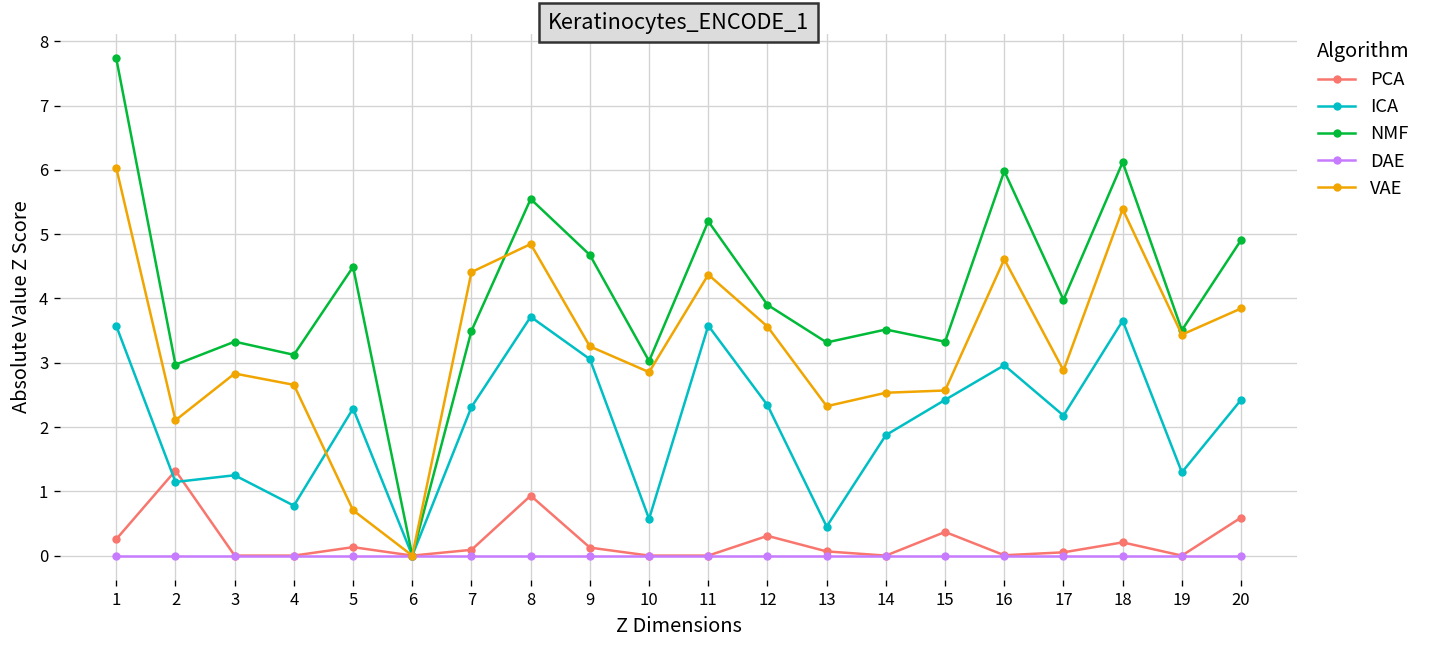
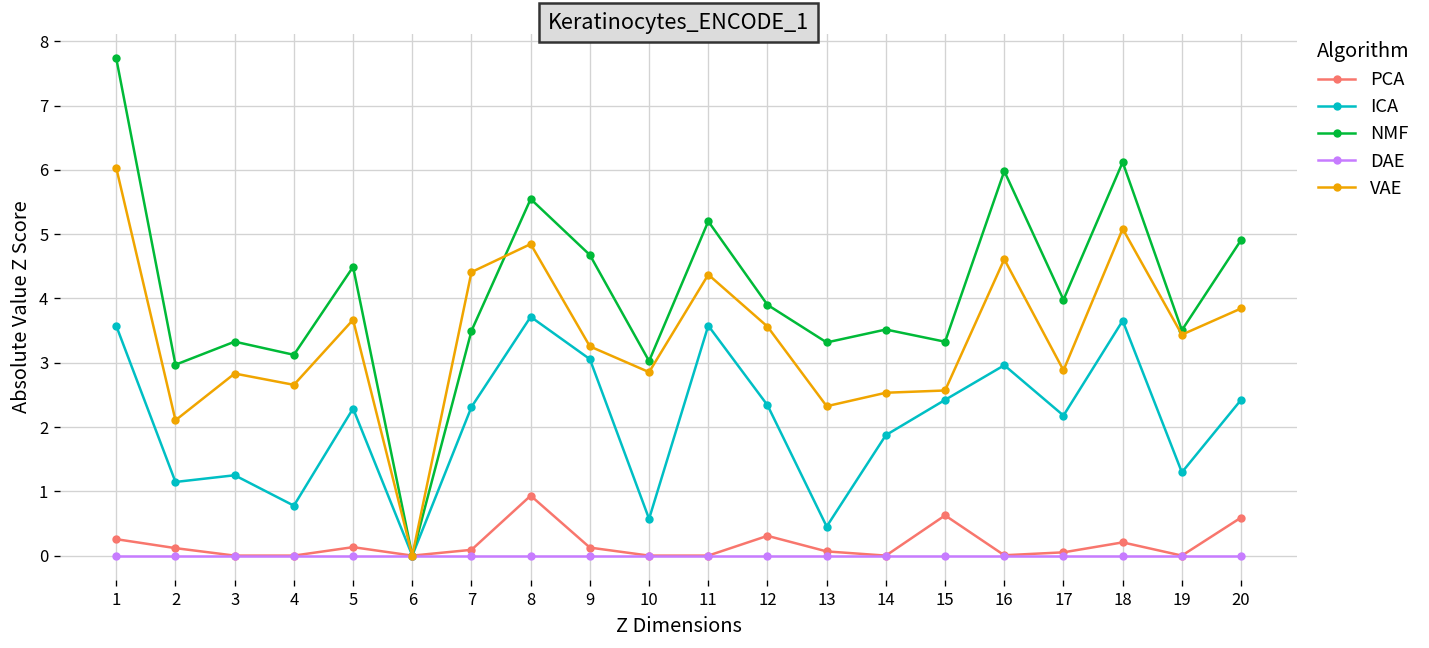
PCA, 2: 1.3 -> 0.1
VAE, 5: 0.7 -> 3.7
PCA, 15: 0.4 -> 0.6
VAE, 18: 5.4 -> 5.1
